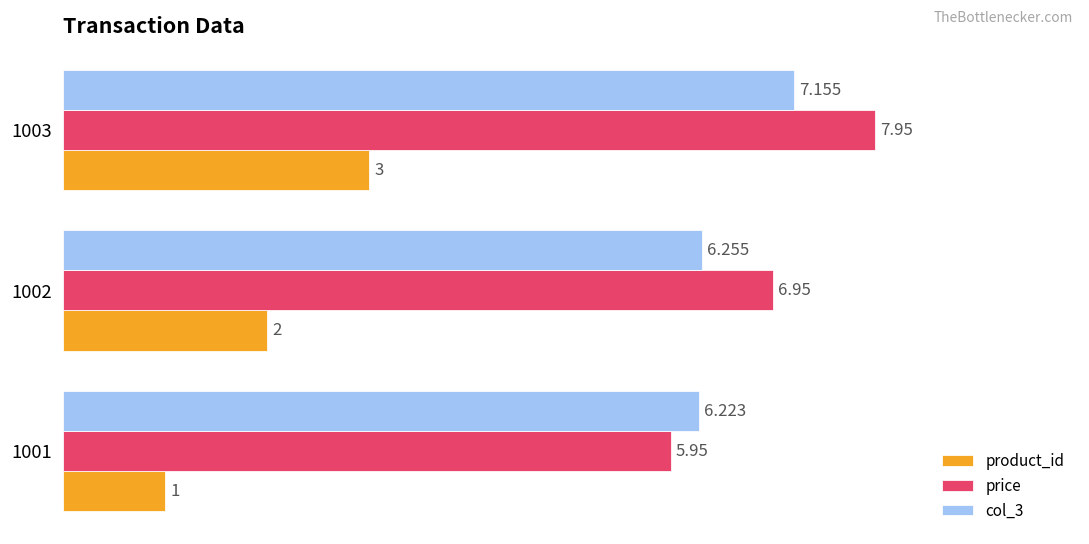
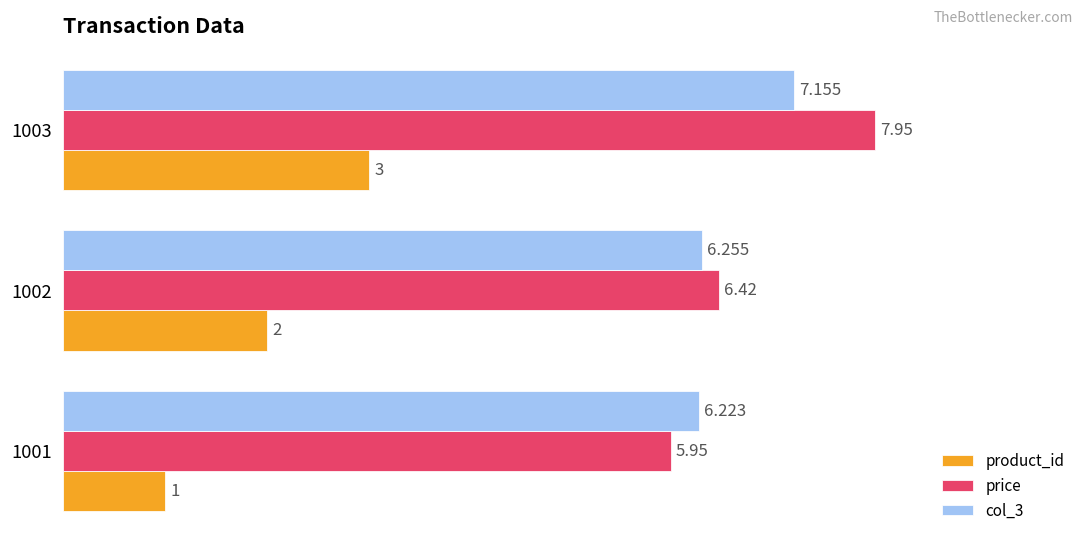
price, 1002: 6.95 -> 6.42
